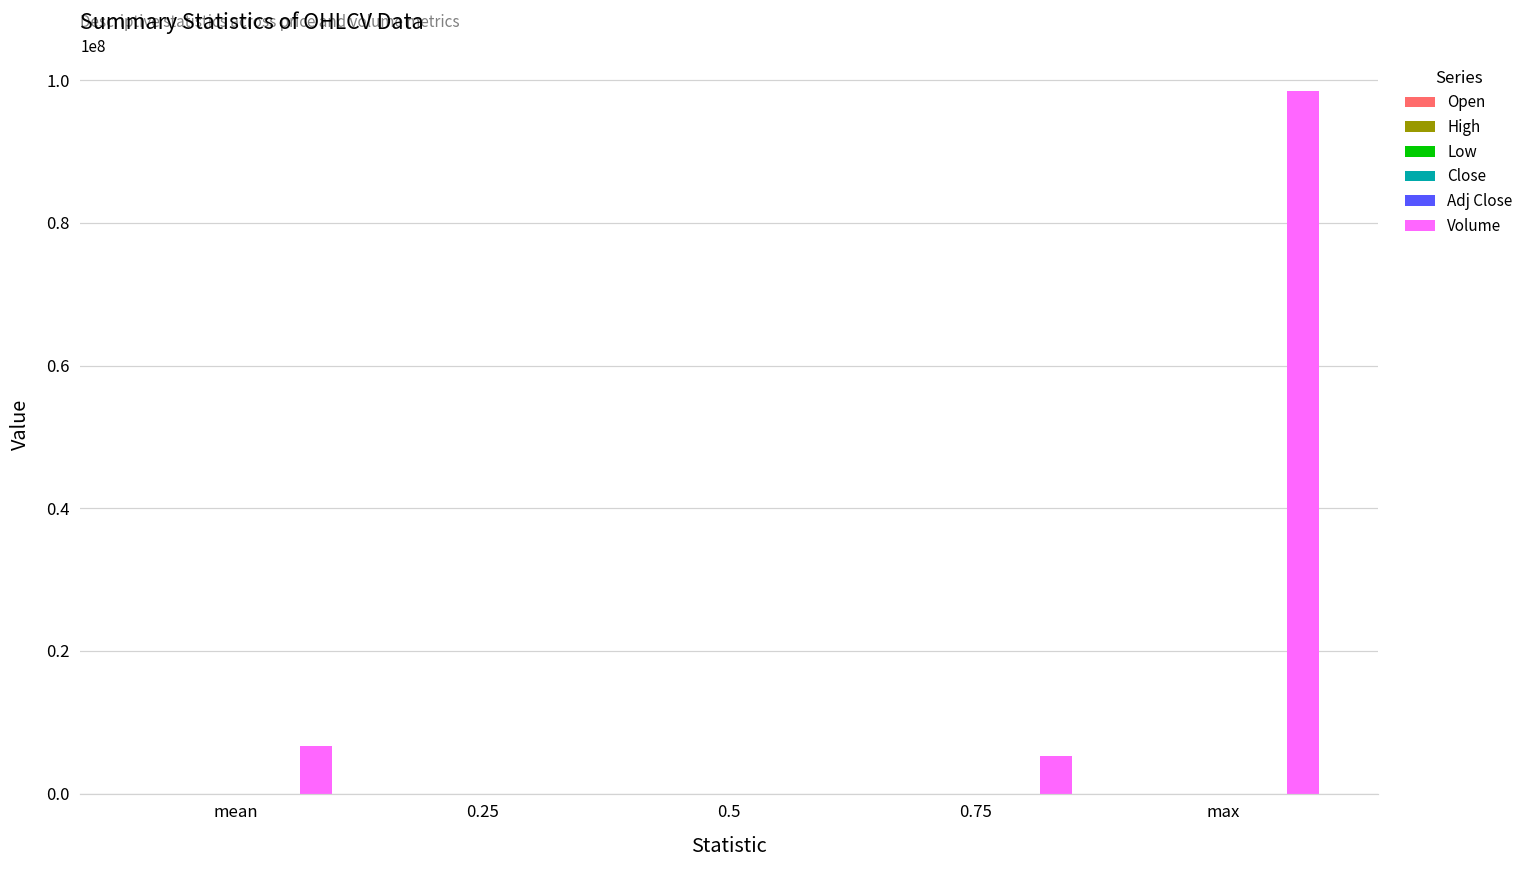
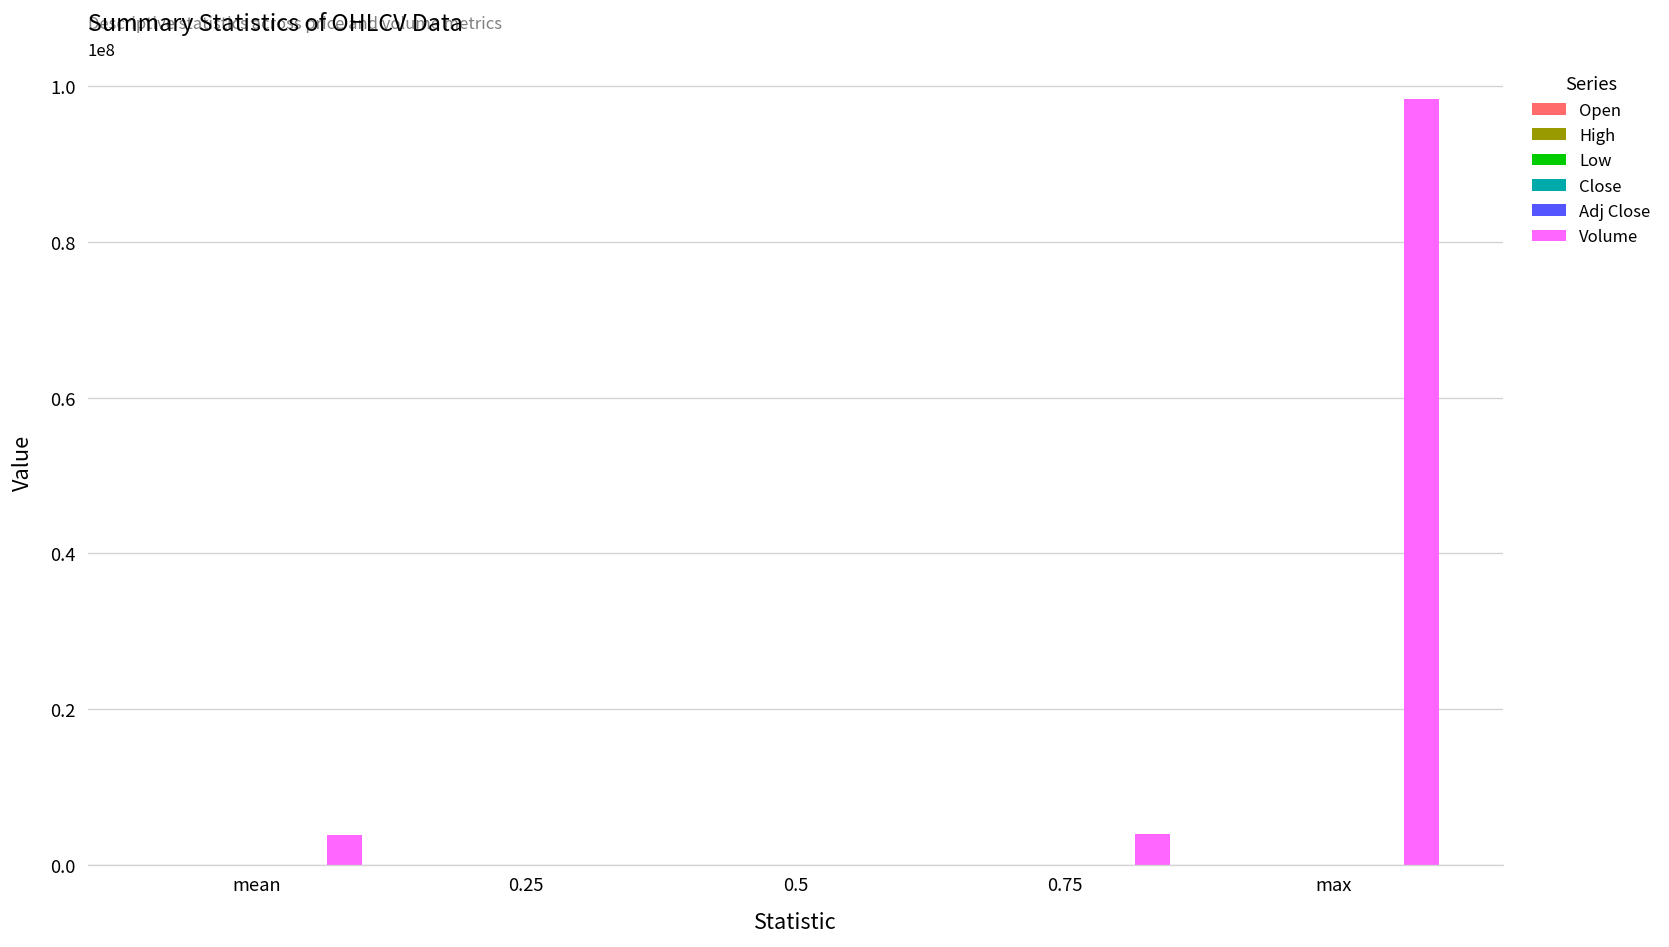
Volume, mean: 7000000 -> 4000000
Volume, 0.75: 5000000 -> 4000000
